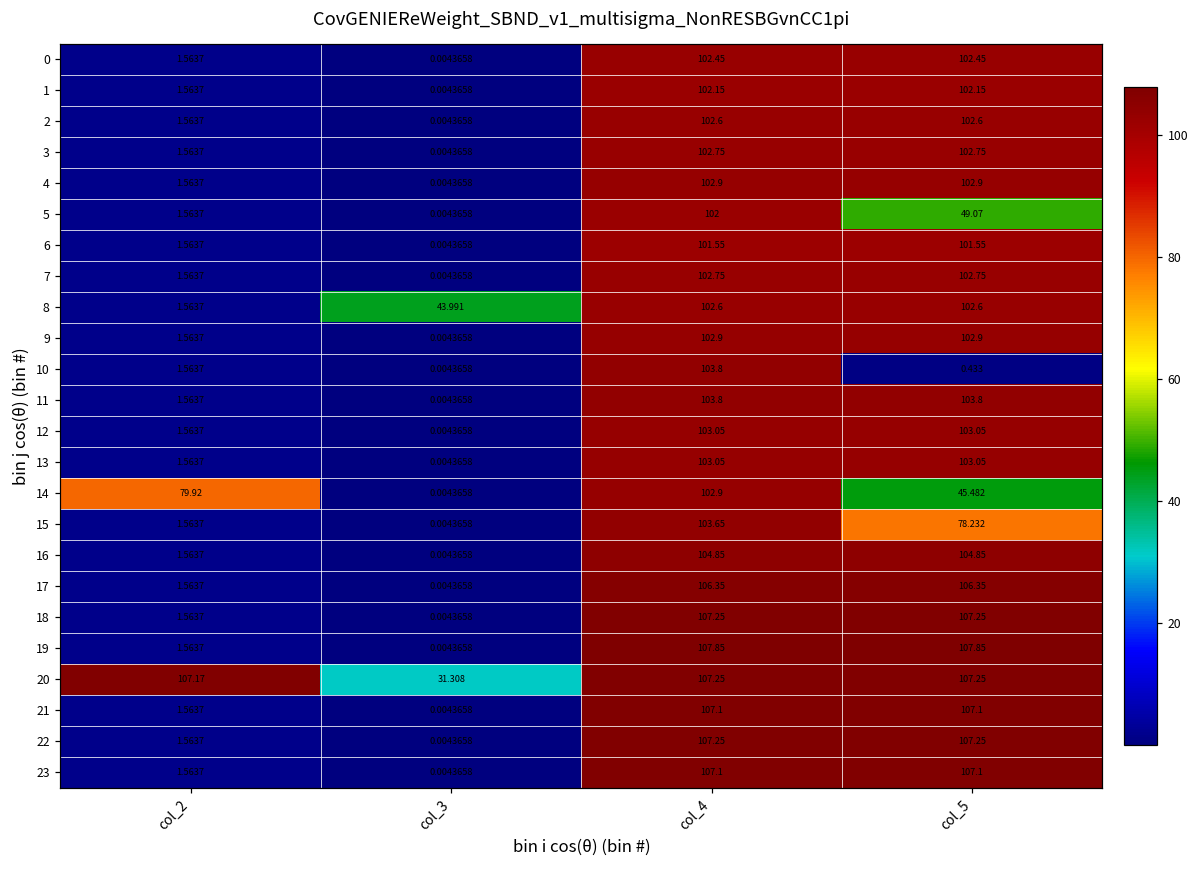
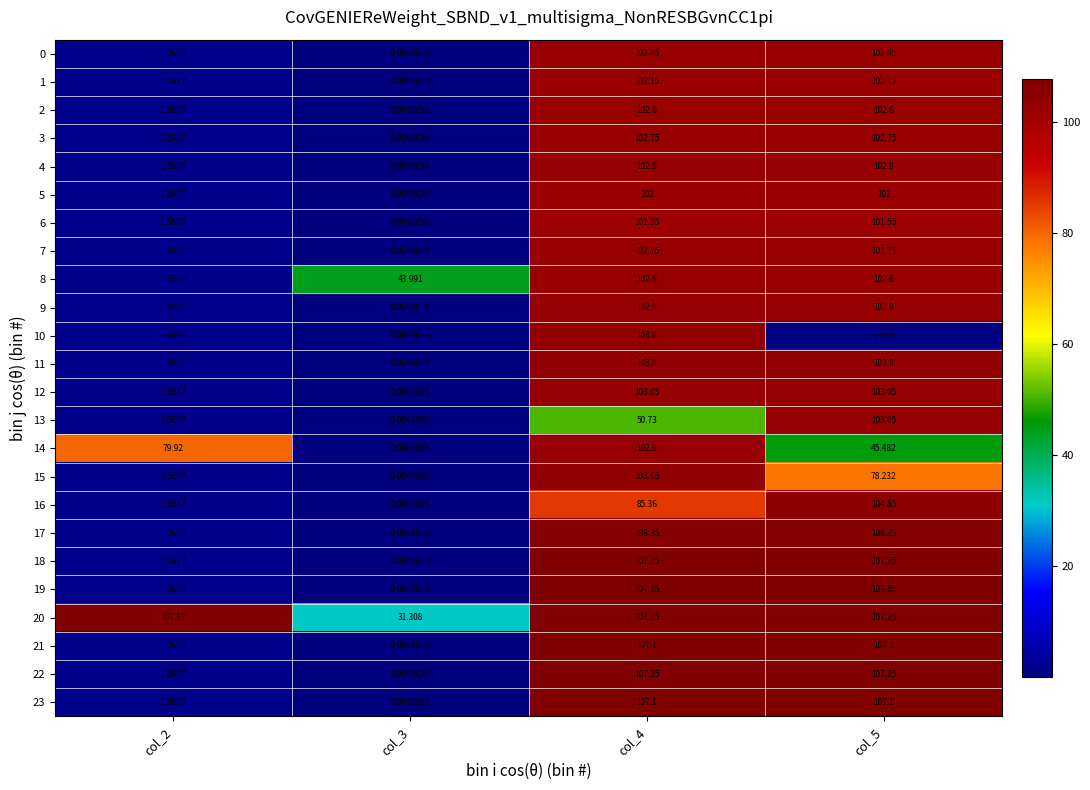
5, col_5: 49.07 -> 102
13, col_4: 103.05 -> 50.73
16, col_4: 104.85 -> 85.36
